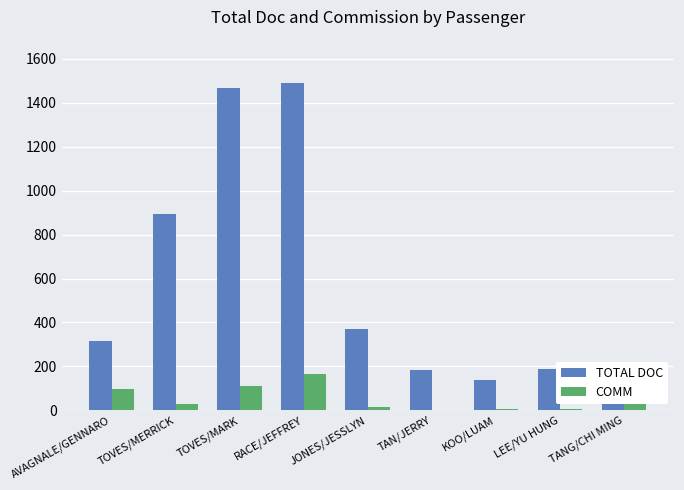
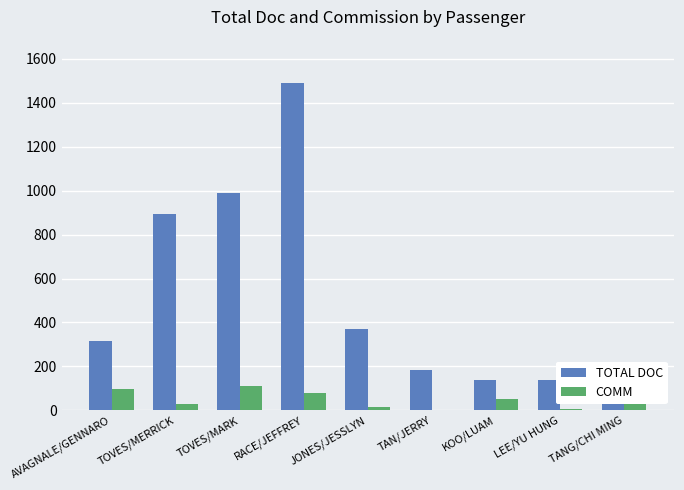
TOTAL DOC, TOVES/MARK: 1470 -> 990
COMM, RACE/JEFFREY: 160 -> 80
COMM, KOO/LUAM: 10 -> 50
TOTAL DOC, LEE/YU HUNG: 190 -> 140
